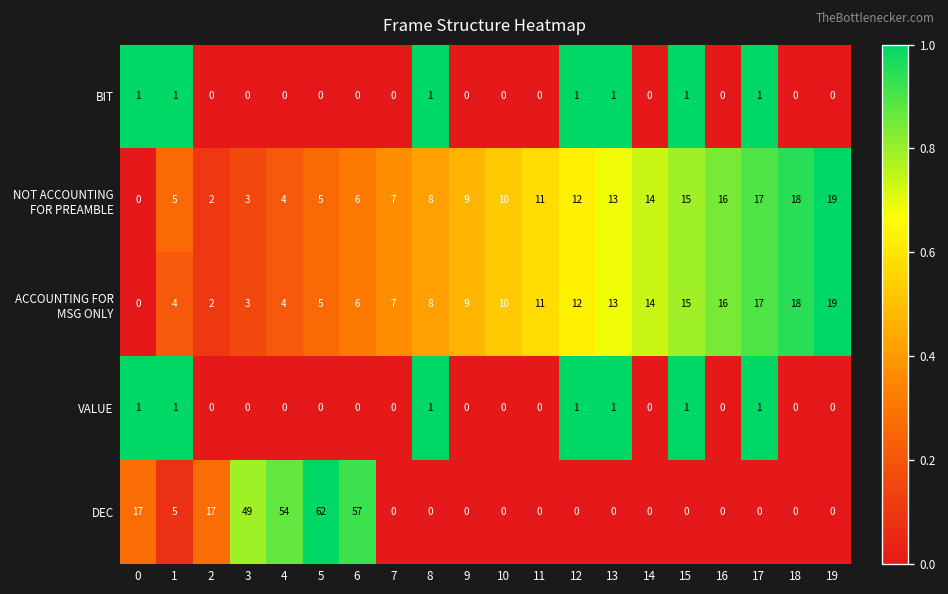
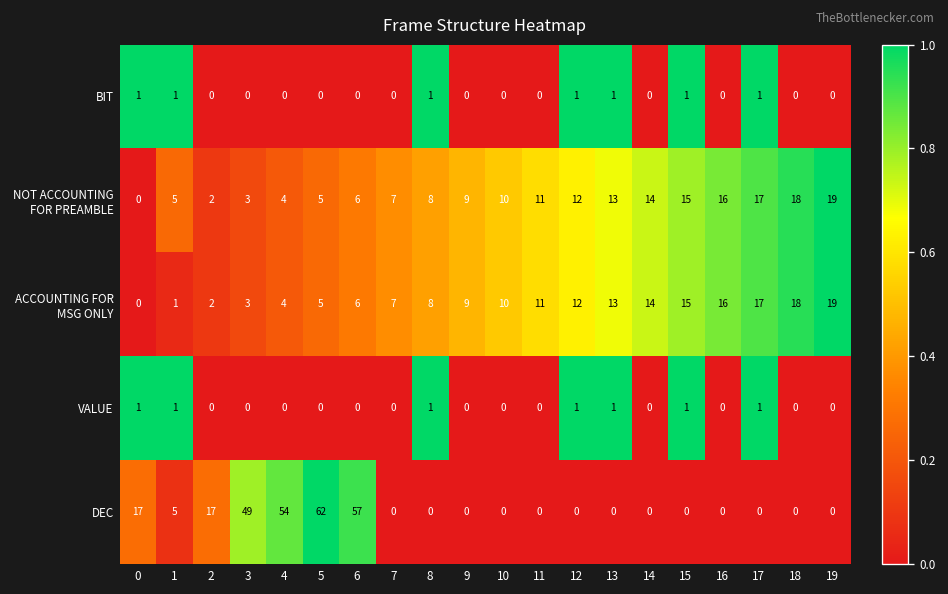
ACCOUNTING FOR MSG ONLY, 1: 4 -> 1
